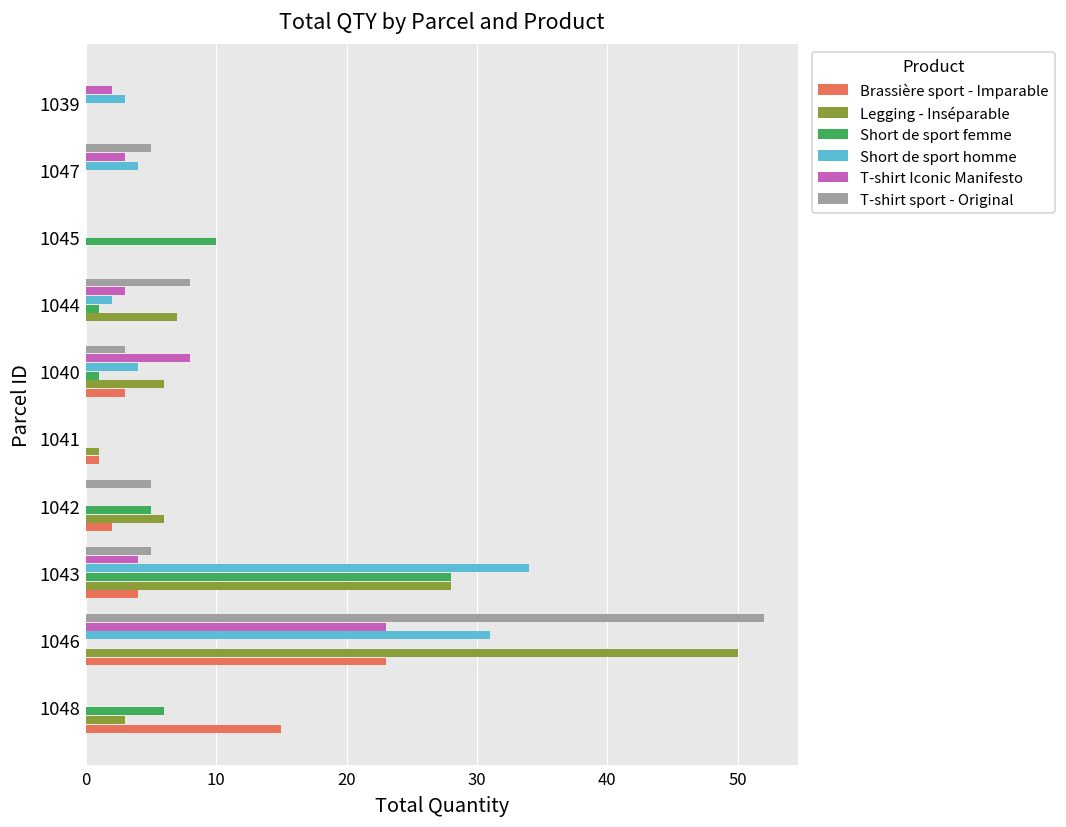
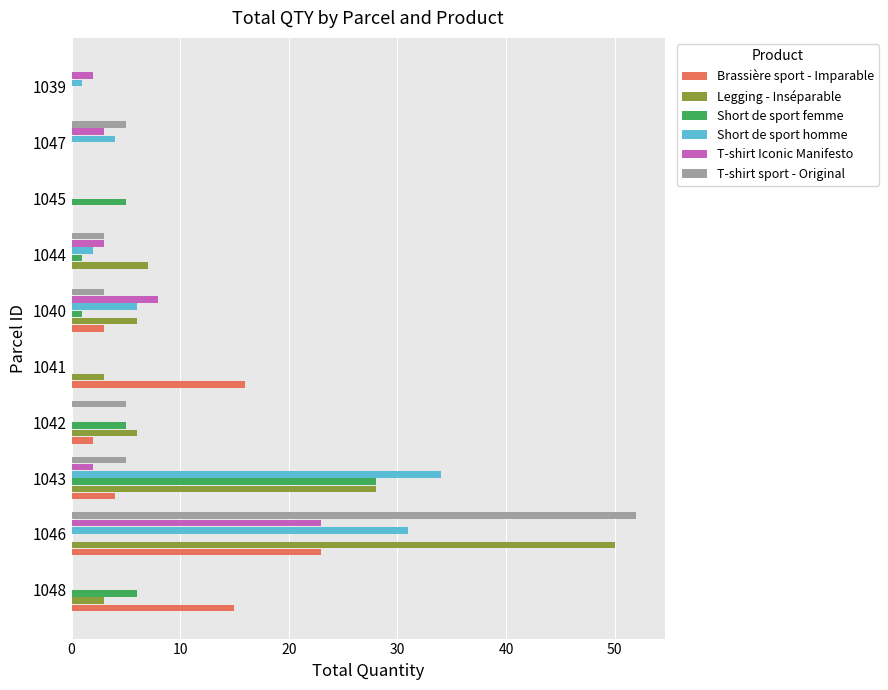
Short de sport homme, 1039: 3 -> 1
Short de sport femme, 1045: 10 -> 5
T-shirt sport - Original, 1044: 8 -> 3
Short de sport homme, 1040: 4 -> 6
Legging - Inséparable, 1041: 1 -> 3
Brassière sport - Imparable, 1041: 1 -> 16
T-shirt Iconic Manifesto, 1043: 4 -> 2
